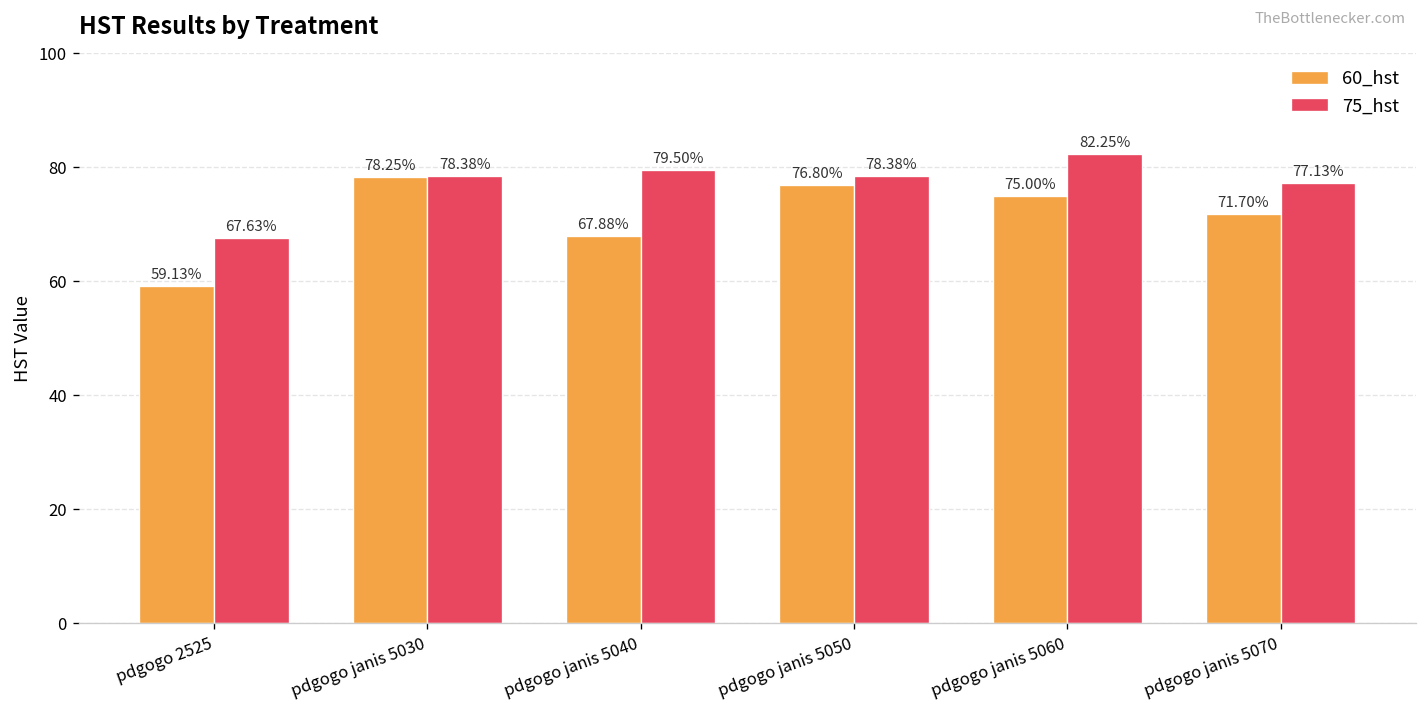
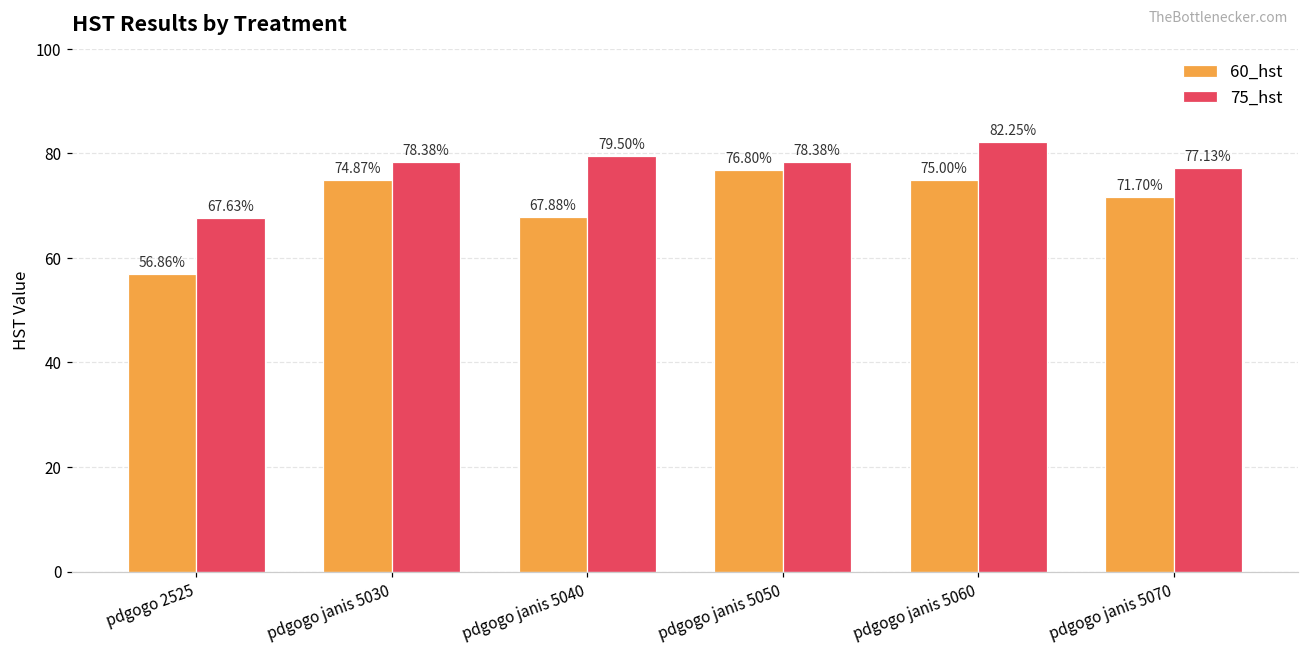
60_hst, pdgogo 2525: 59.13% -> 56.86%
60_hst, pdgogo janis 5030: 78.25% -> 74.87%
